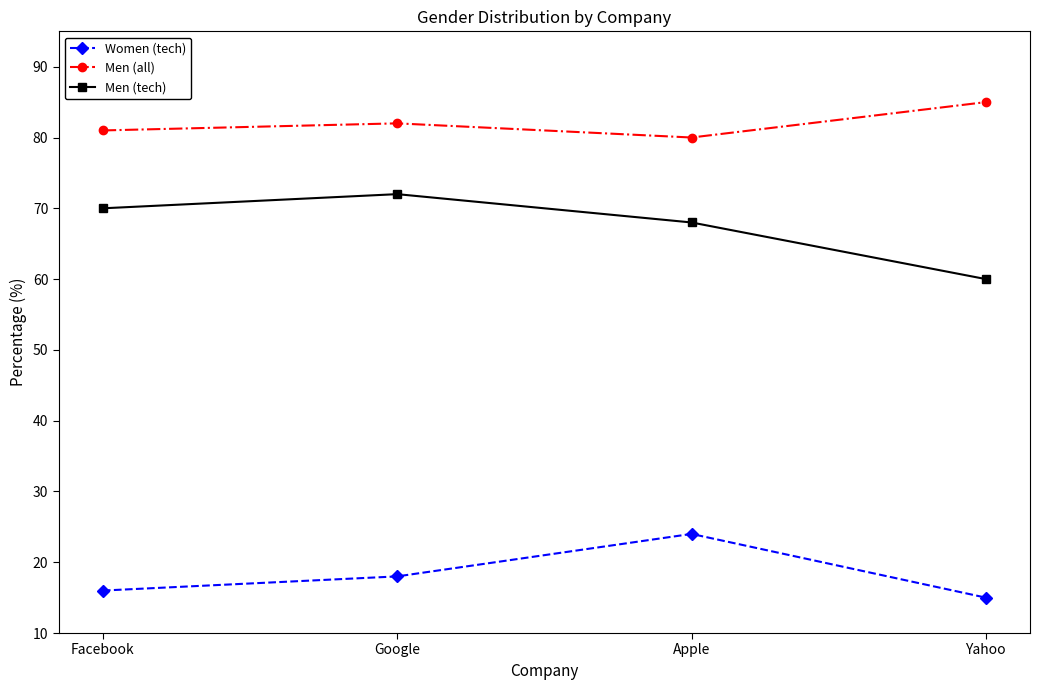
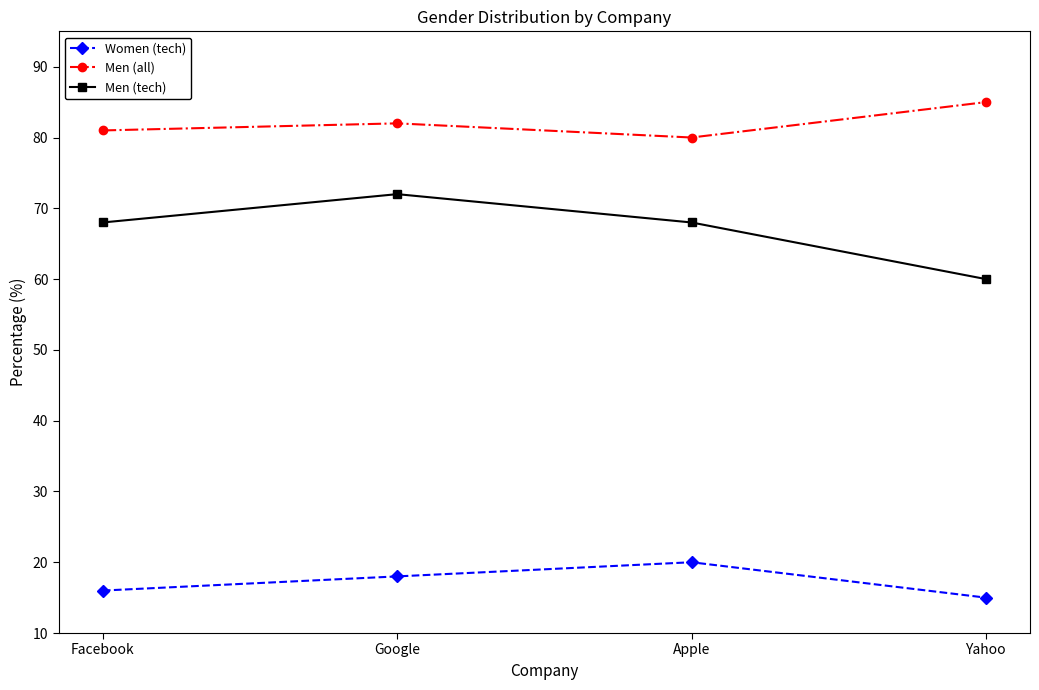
Men (tech), Facebook: 70 -> 68
Women (tech), Apple: 24 -> 20
